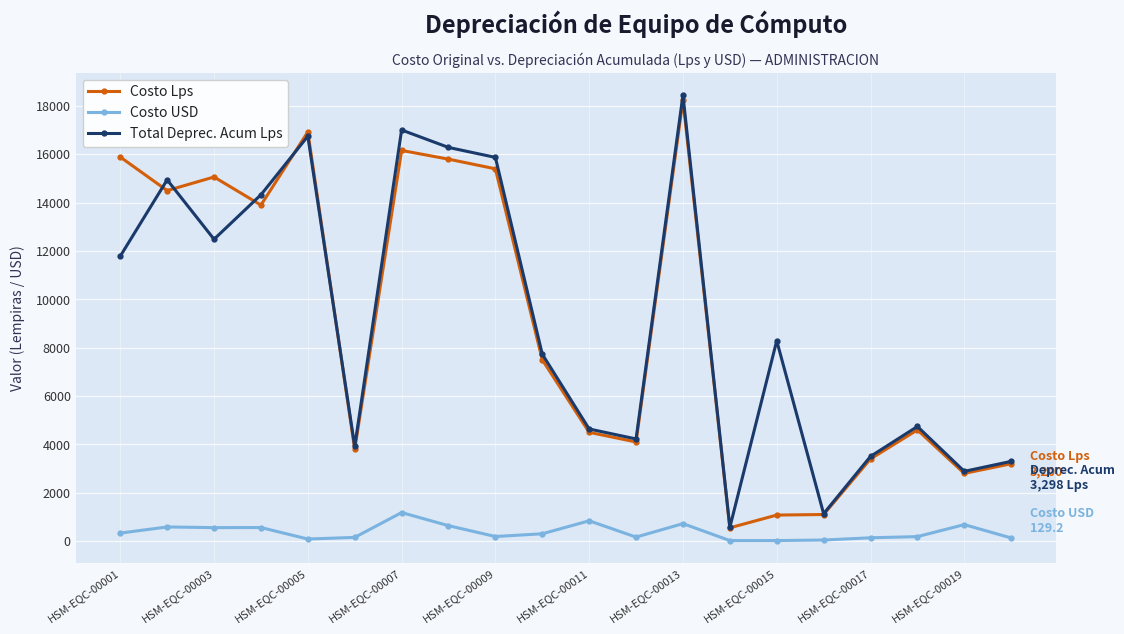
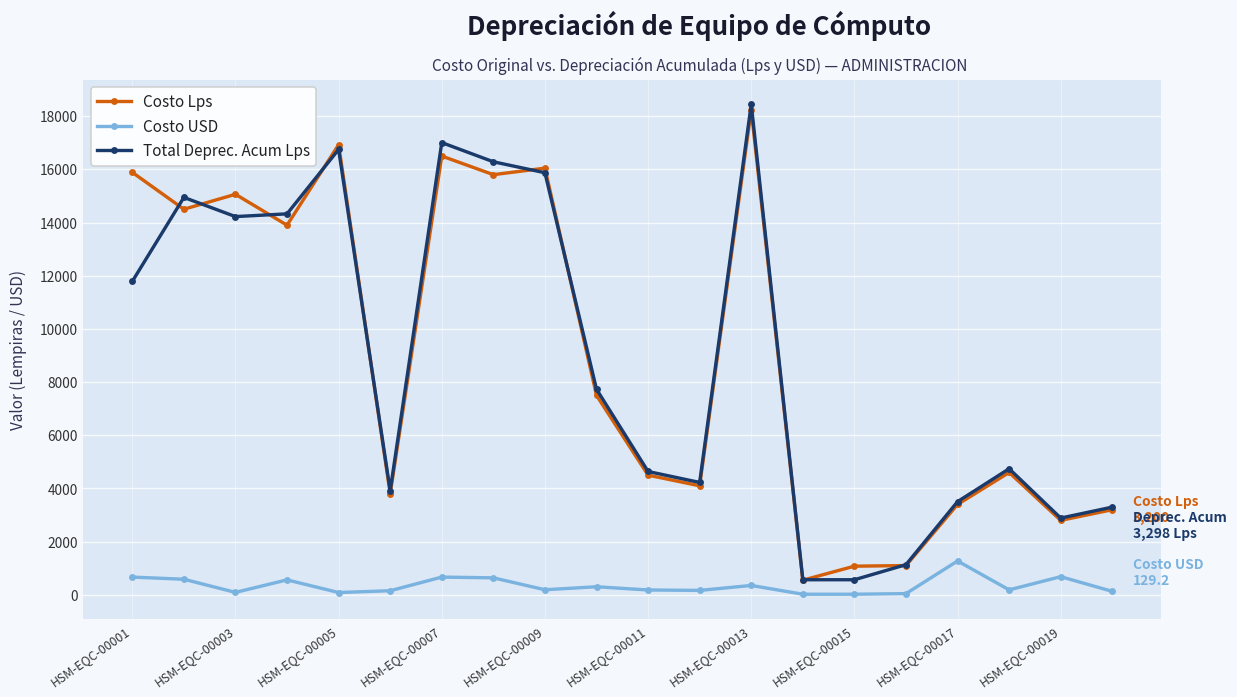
Costo USD, HSM-EQC-00001: 300 -> 700
Costo USD, HSM-EQC-00003: 600 -> 100
Total Deprec. Acum Lps, HSM-EQC-00003: 12500 -> 14200
Costo Lps, HSM-EQC-00007: 16200 -> 16500
Costo USD, HSM-EQC-00007: 1200 -> 700
Costo Lps, HSM-EQC-00009: 15400 -> 16000
Costo USD, HSM-EQC-00011: 800 -> 200
Costo USD, HSM-EQC-00013: 700 -> 400
Total Deprec. Acum Lps, HSM-EQC-00015: 8300 -> 600
Costo USD, HSM-EQC-00017: 100 -> 1300
